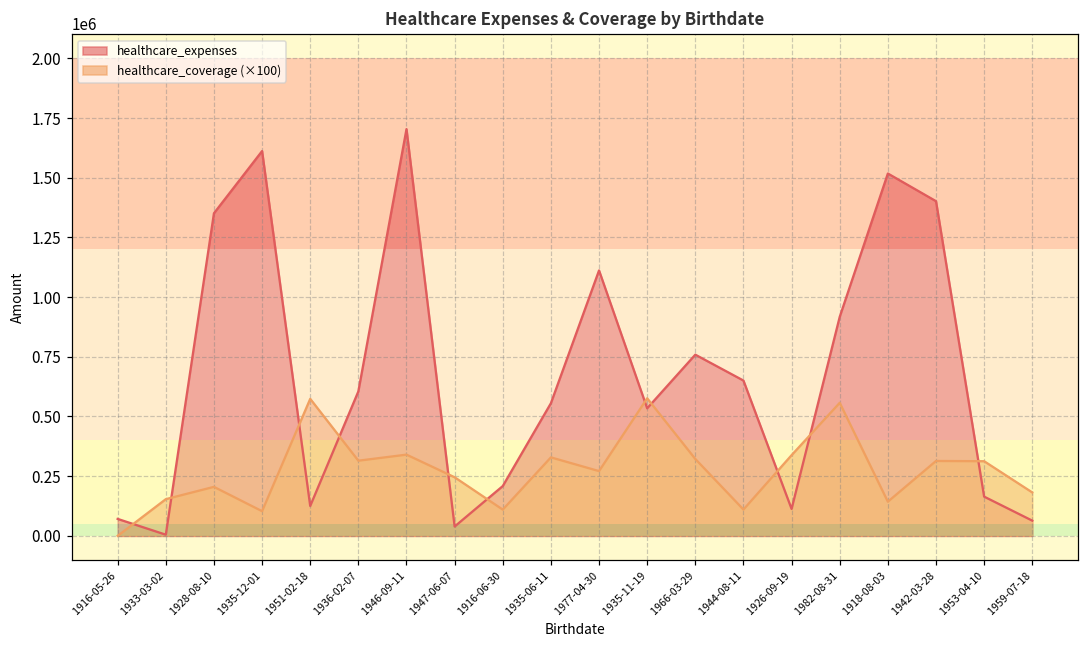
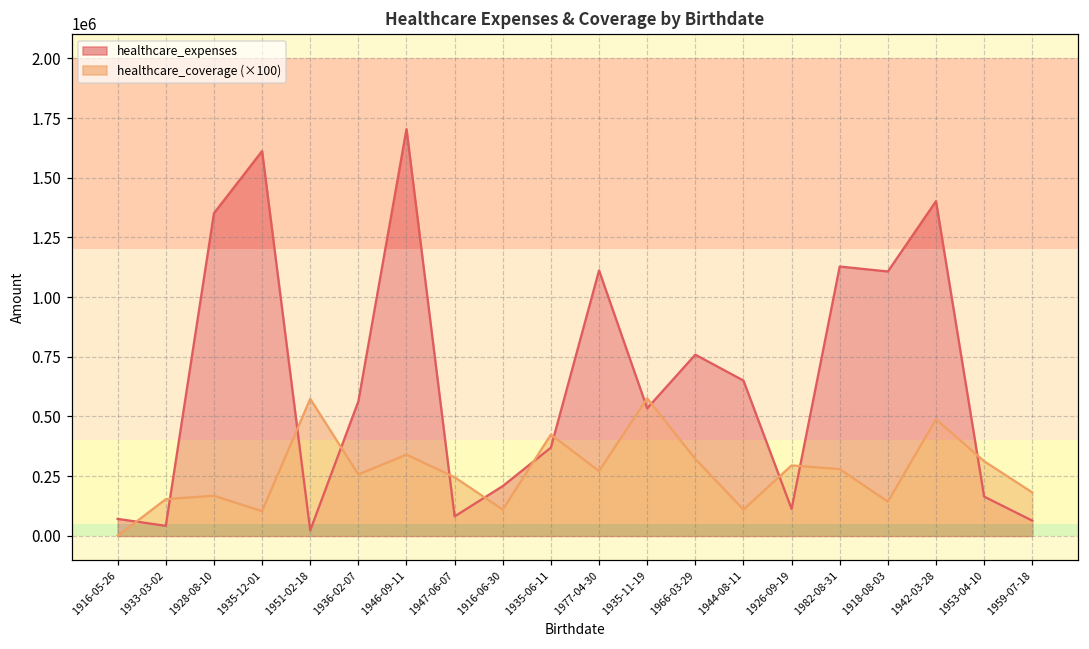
healthcare_expenses, 1933-03-02: 0 -> 40000
healthcare_coverage (×100), 1928-08-10: 210000 -> 170000
healthcare_expenses, 1951-02-18: 130000 -> 20000
healthcare_expenses, 1936-02-07: 610000 -> 560000
healthcare_coverage (×100), 1936-02-07: 310000 -> 260000
healthcare_expenses, 1947-06-07: 40000 -> 80000
healthcare_expenses, 1935-06-11: 560000 -> 370000
healthcare_coverage (×100), 1935-06-11: 330000 -> 420000
healthcare_coverage (×100), 1926-09-19: 340000 -> 290000
healthcare_expenses, 1982-08-31: 920000 -> 1130000
healthcare_coverage (×100), 1982-08-31: 560000 -> 280000
healthcare_expenses, 1918-08-03: 1520000 -> 1110000
healthcare_coverage (×100), 1942-03-28: 310000 -> 490000
